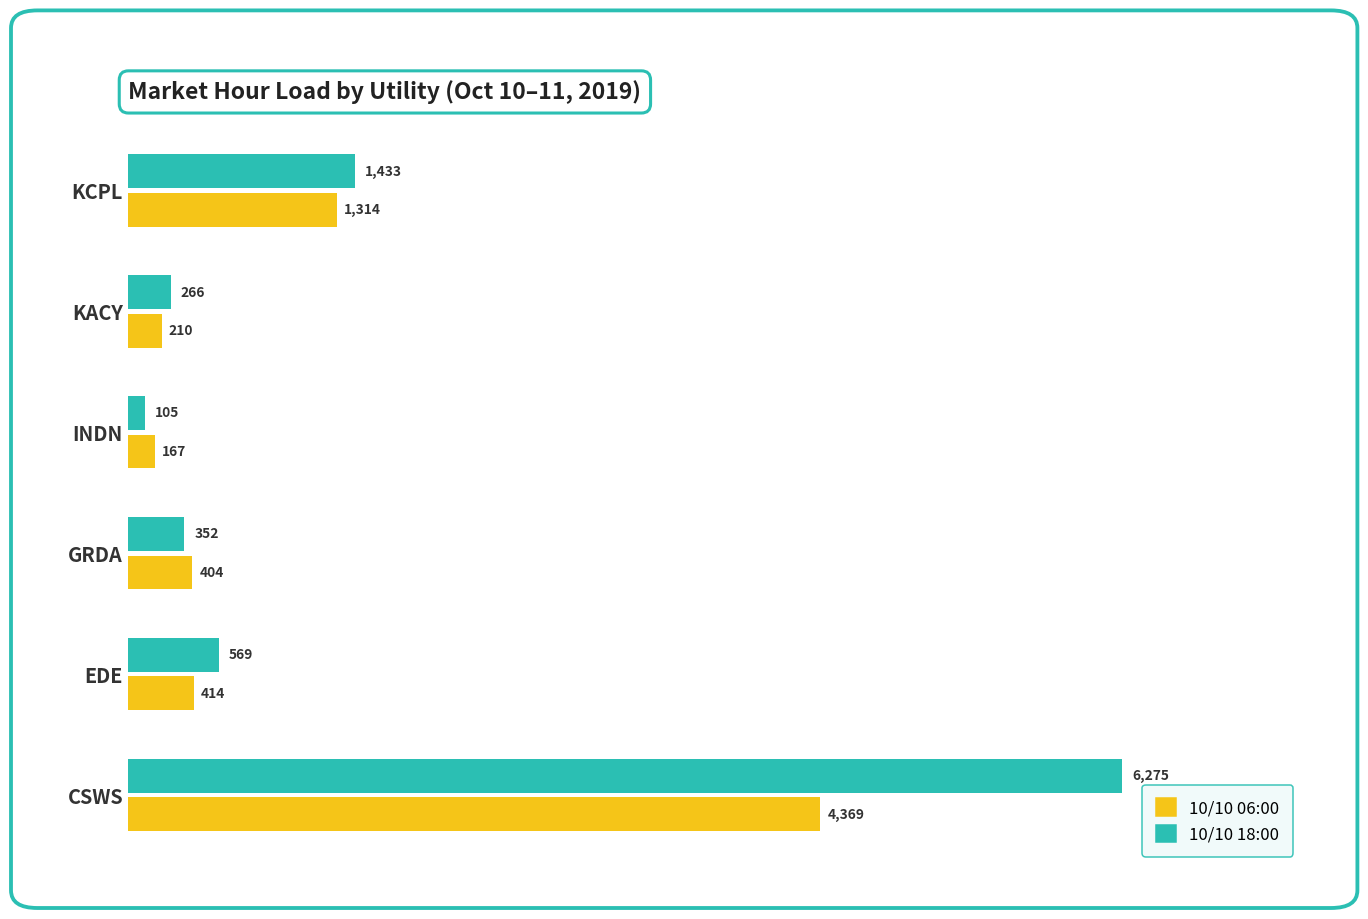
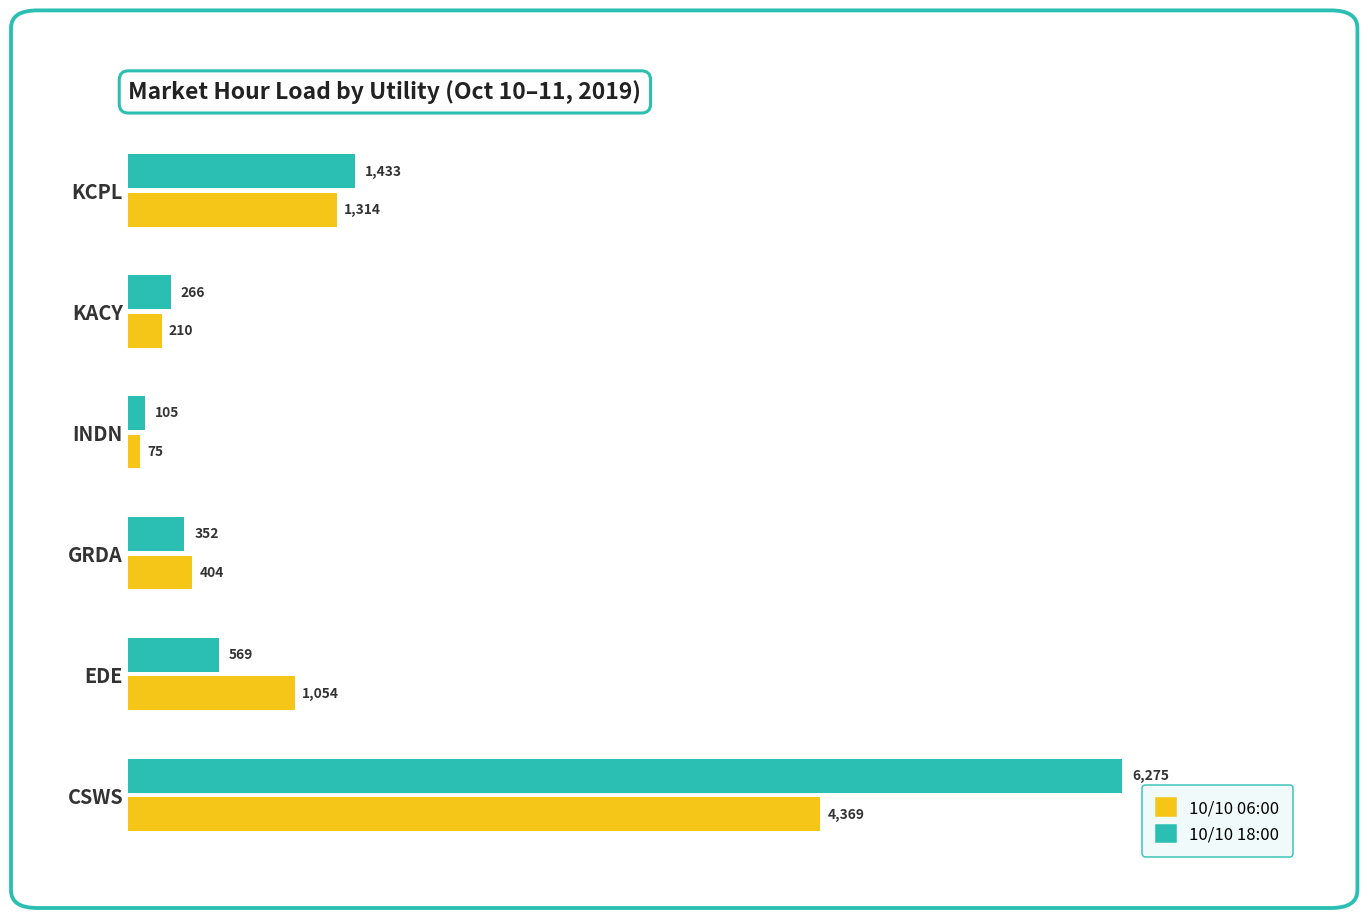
10/10 06:00, INDN: 167 -> 75
10/10 06:00, EDE: 414 -> 1,054
